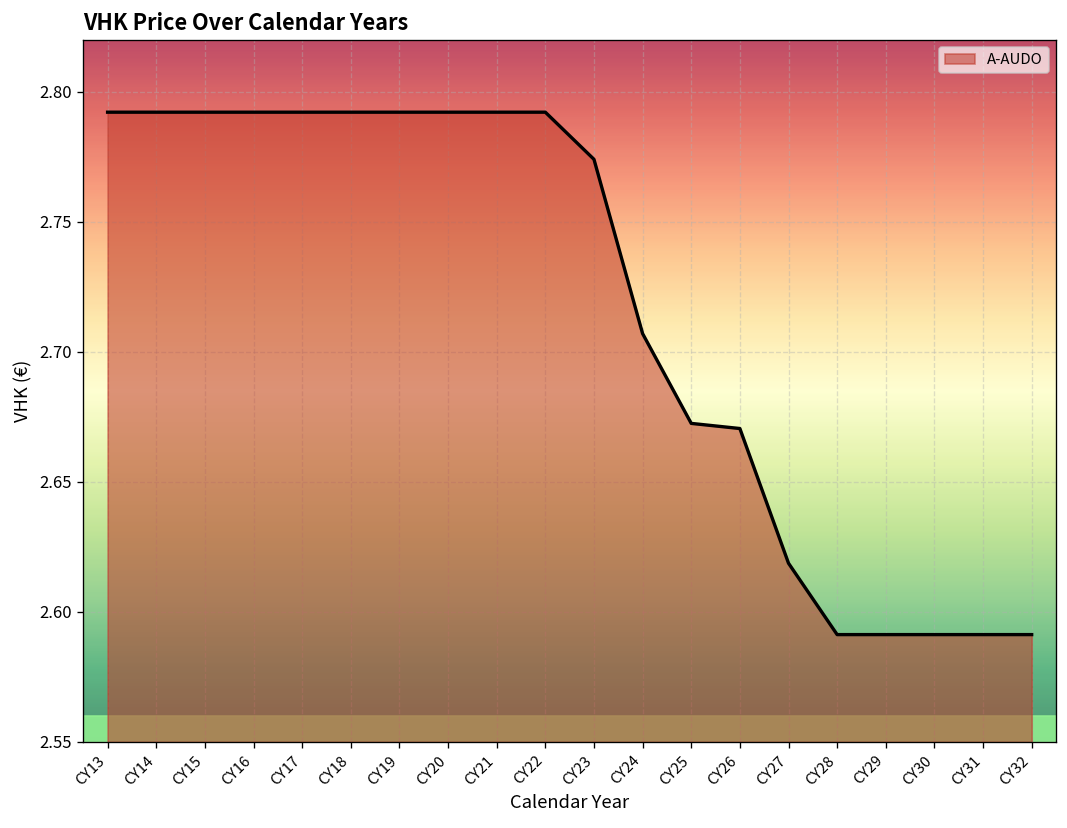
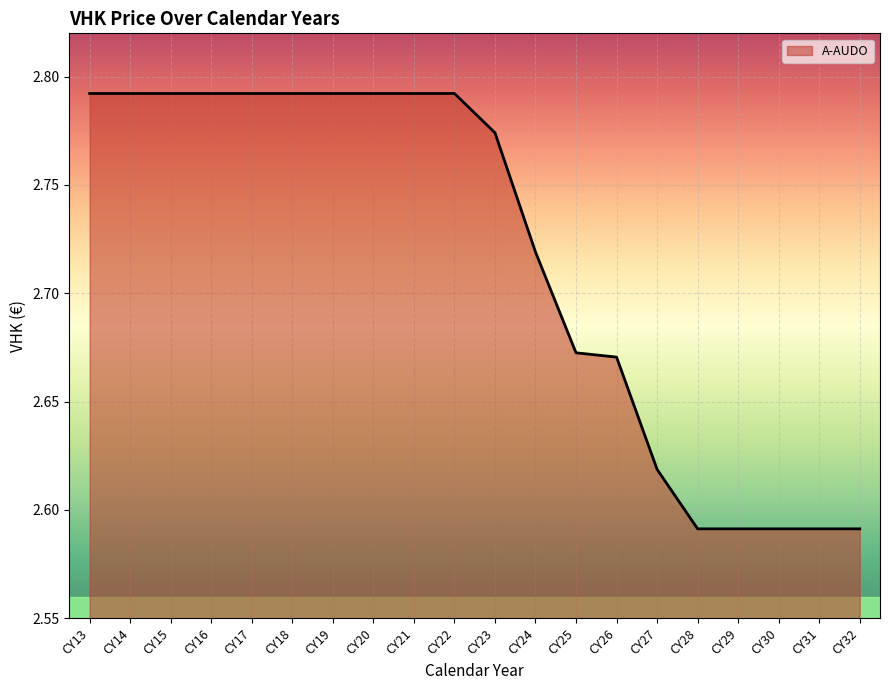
CY24: 2.707 -> 2.719
